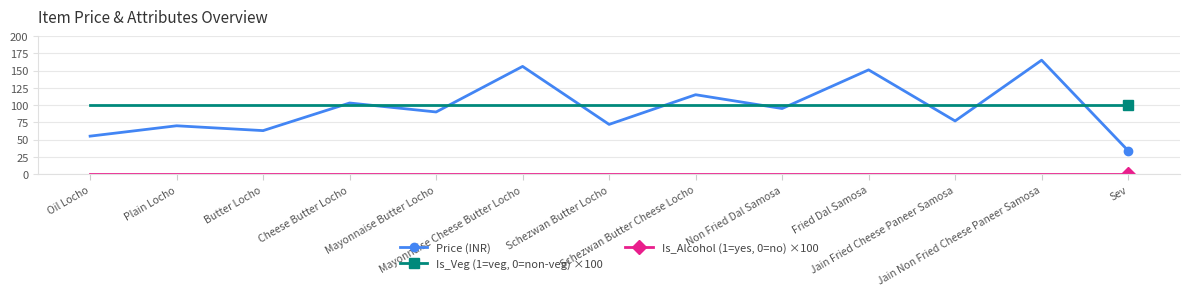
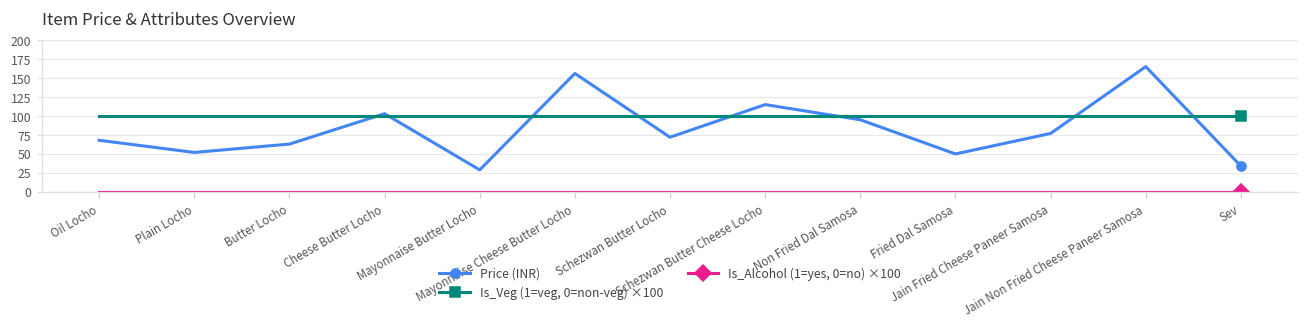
Price (INR), Oil Locho: 60 -> 70
Price (INR), Plain Locho: 70 -> 50
Price (INR), Mayonnaise Butter Locho: 90 -> 30
Price (INR), Fried Dal Samosa: 150 -> 50
